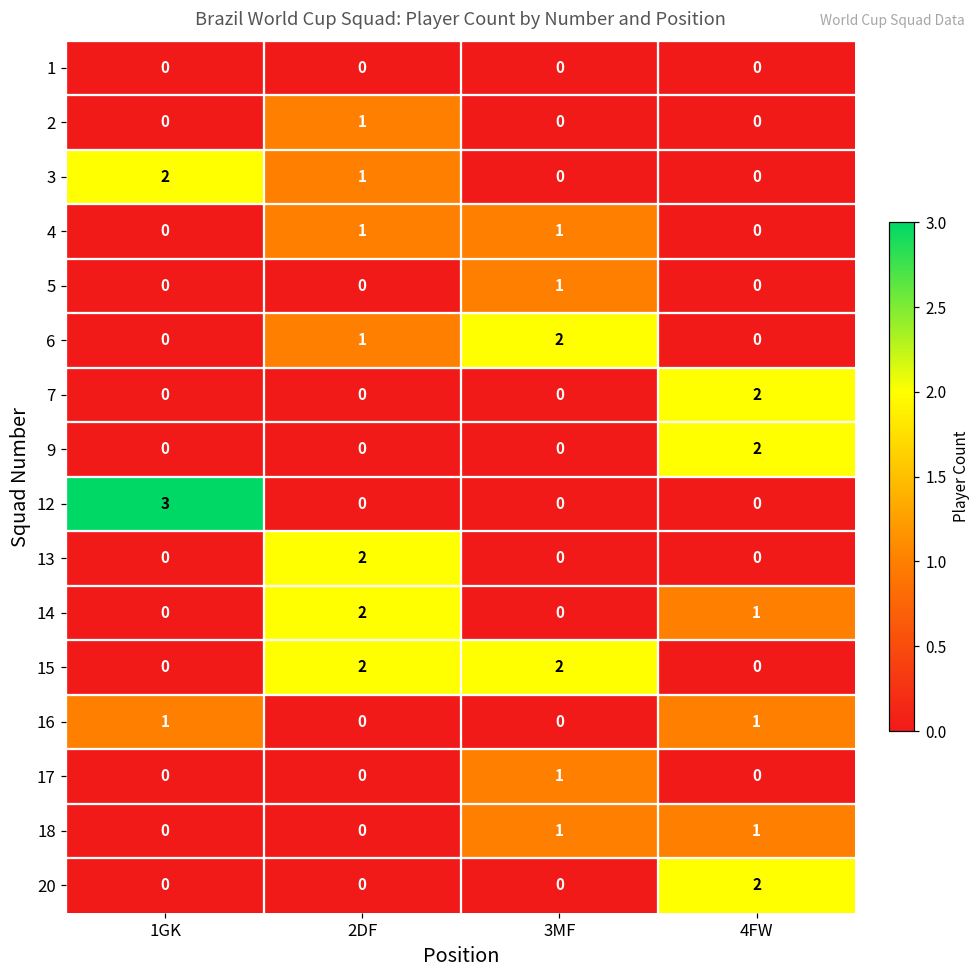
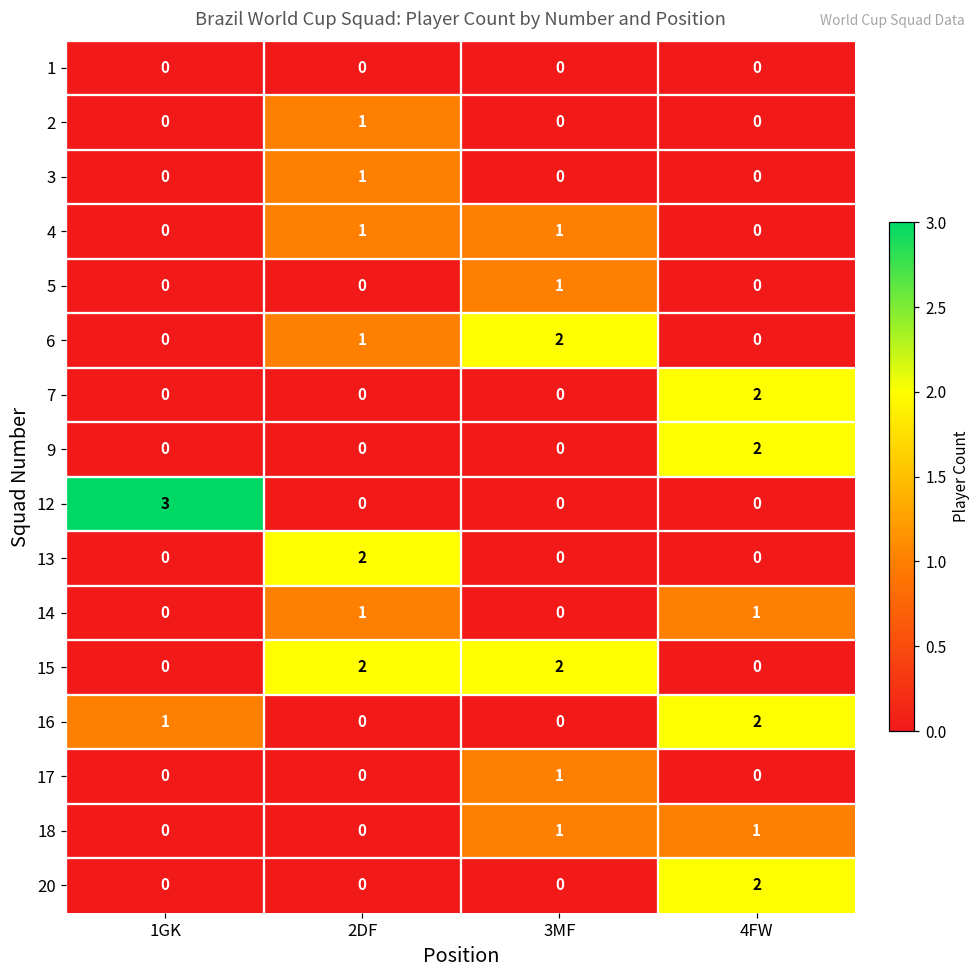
3, 1GK: 2 -> 0
14, 2DF: 2 -> 1
16, 4FW: 1 -> 2
